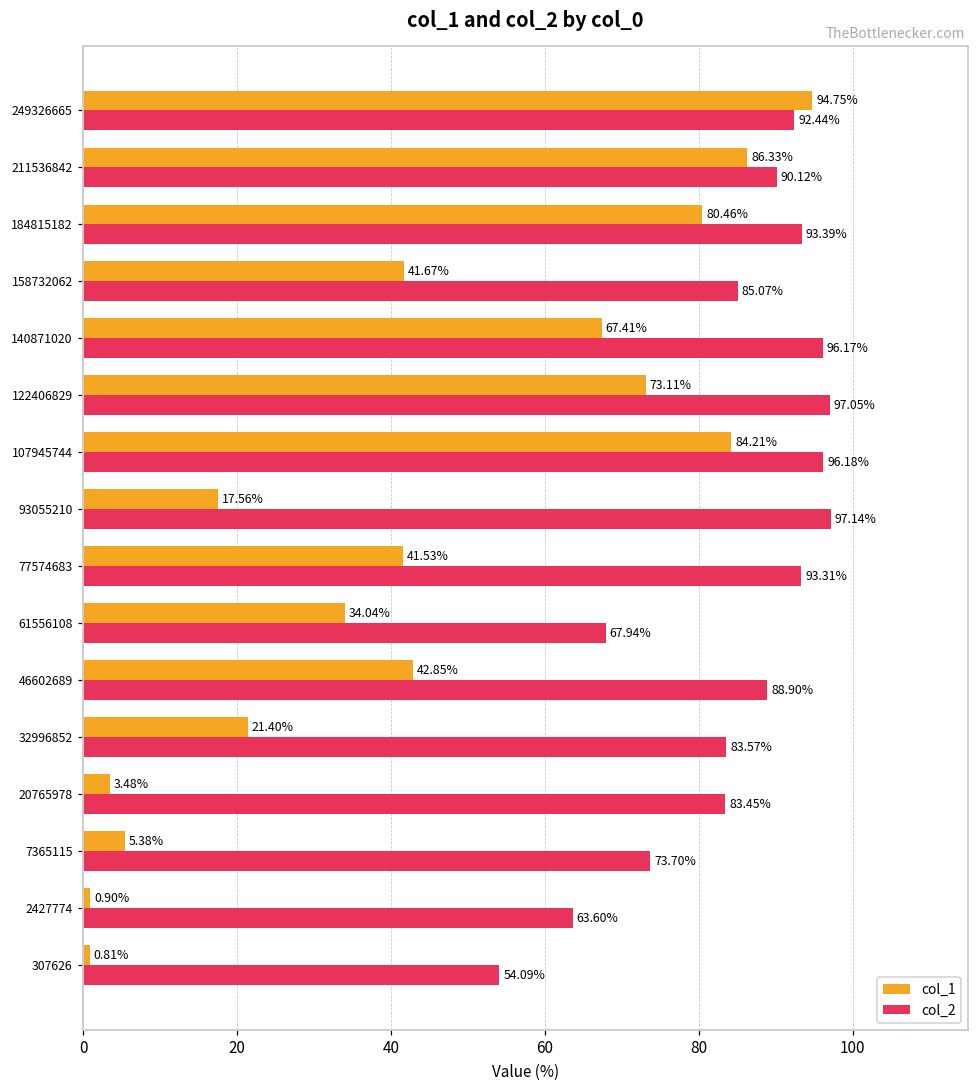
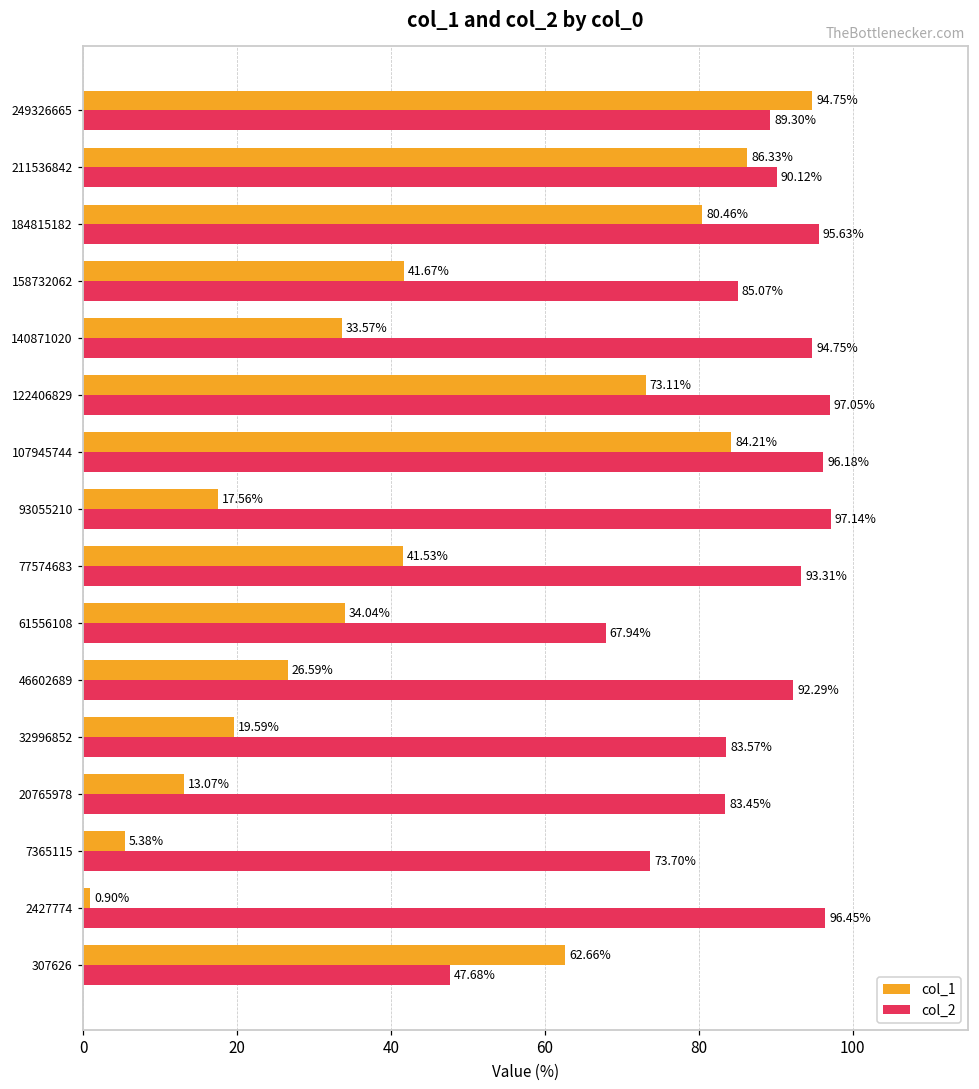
col_2, 249326665: 92.44% -> 89.30%
col_2, 184815182: 93.39% -> 95.63%
col_1, 140871020: 67.41% -> 33.57%
col_2, 140871020: 96.17% -> 94.75%
col_1, 46602689: 42.85% -> 26.59%
col_2, 46602689: 88.90% -> 92.29%
col_1, 32996852: 21.40% -> 19.59%
col_1, 20765978: 3.48% -> 13.07%
col_2, 2427774: 63.60% -> 96.45%
col_1, 307626: 0.81% -> 62.66%
col_2, 307626: 54.09% -> 47.68%
